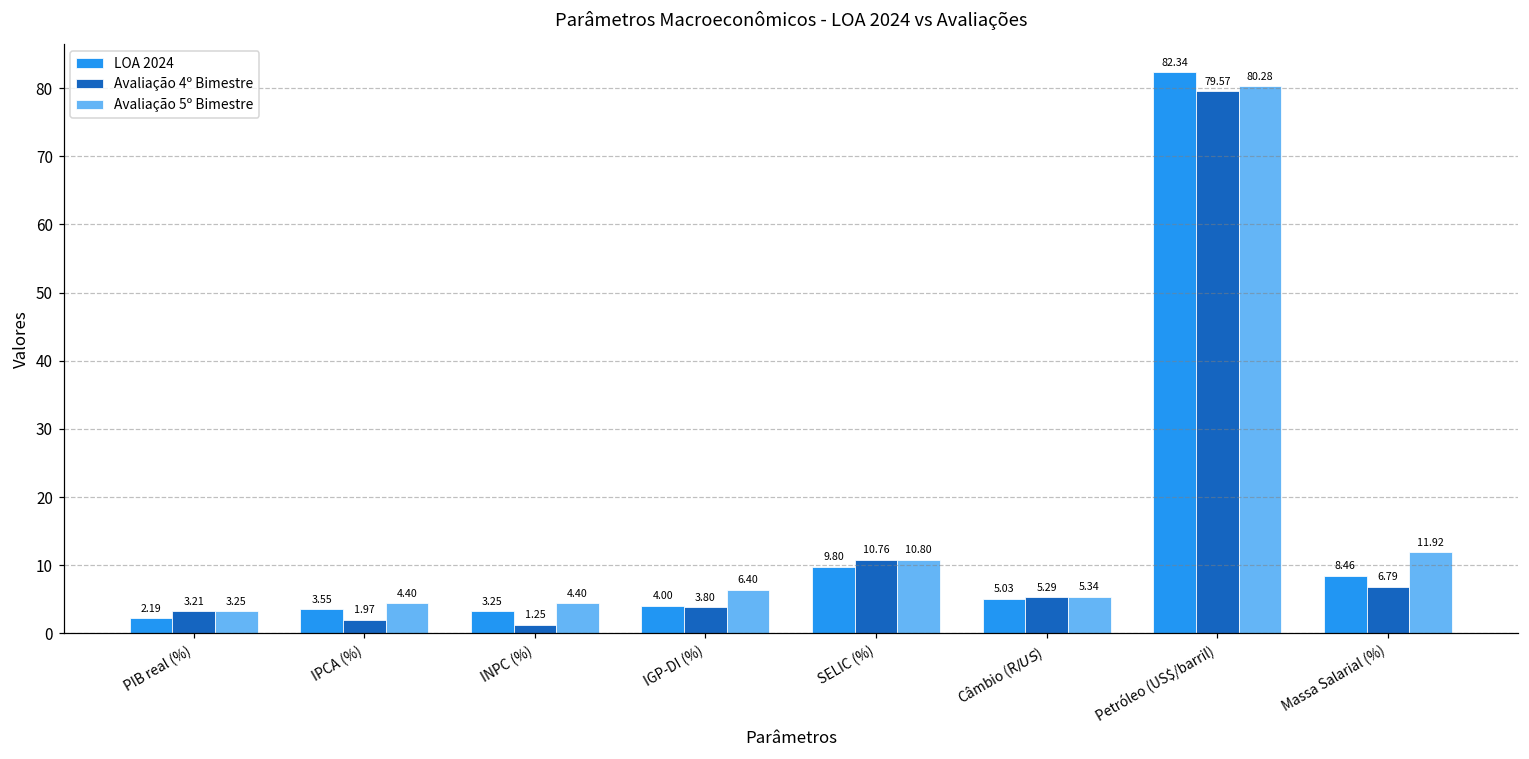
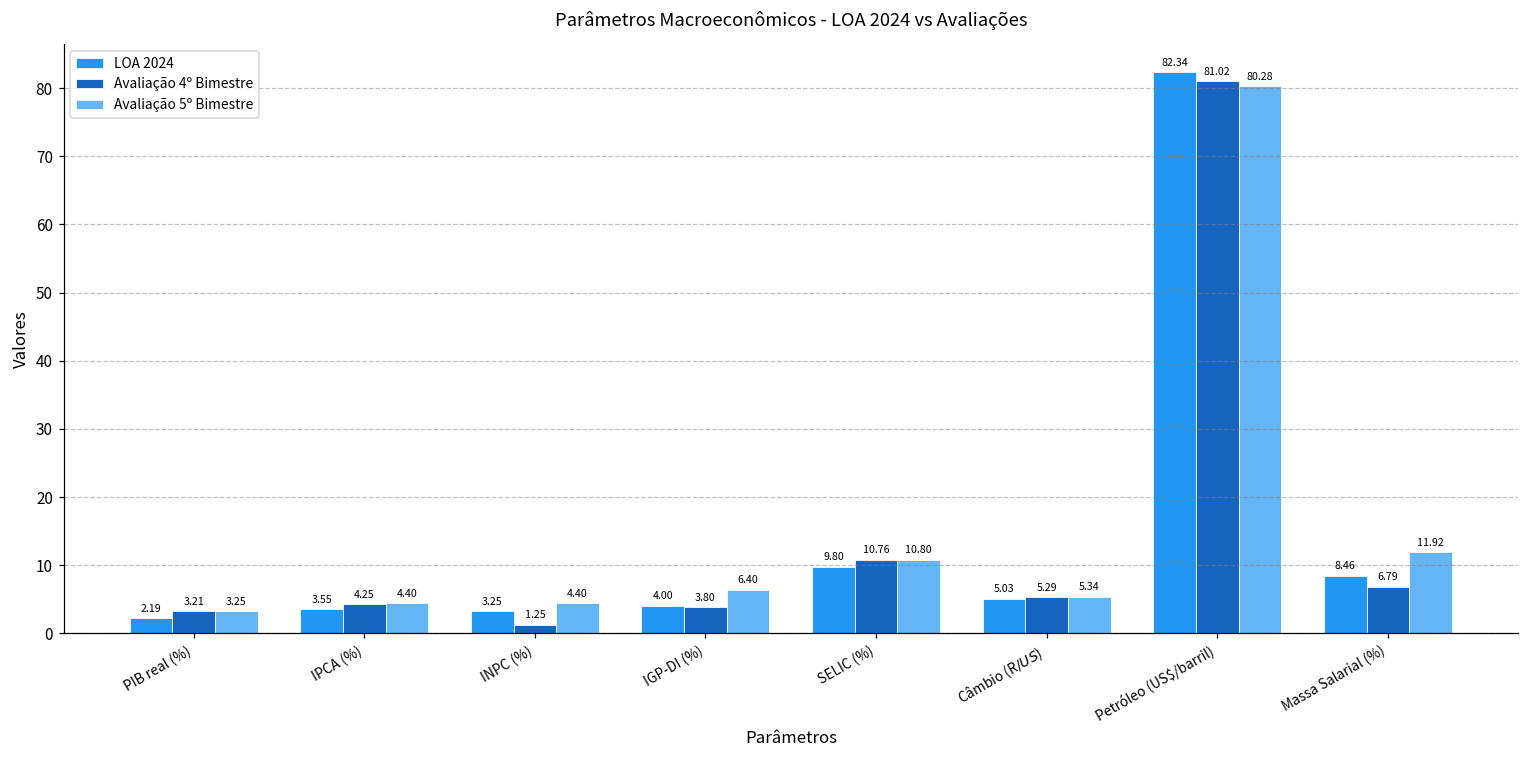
Avaliação 4º Bimestre, IPCA (%): 1.97 -> 4.25
Avaliação 4º Bimestre, Petróleo (US$/barril): 79.57 -> 81.02
